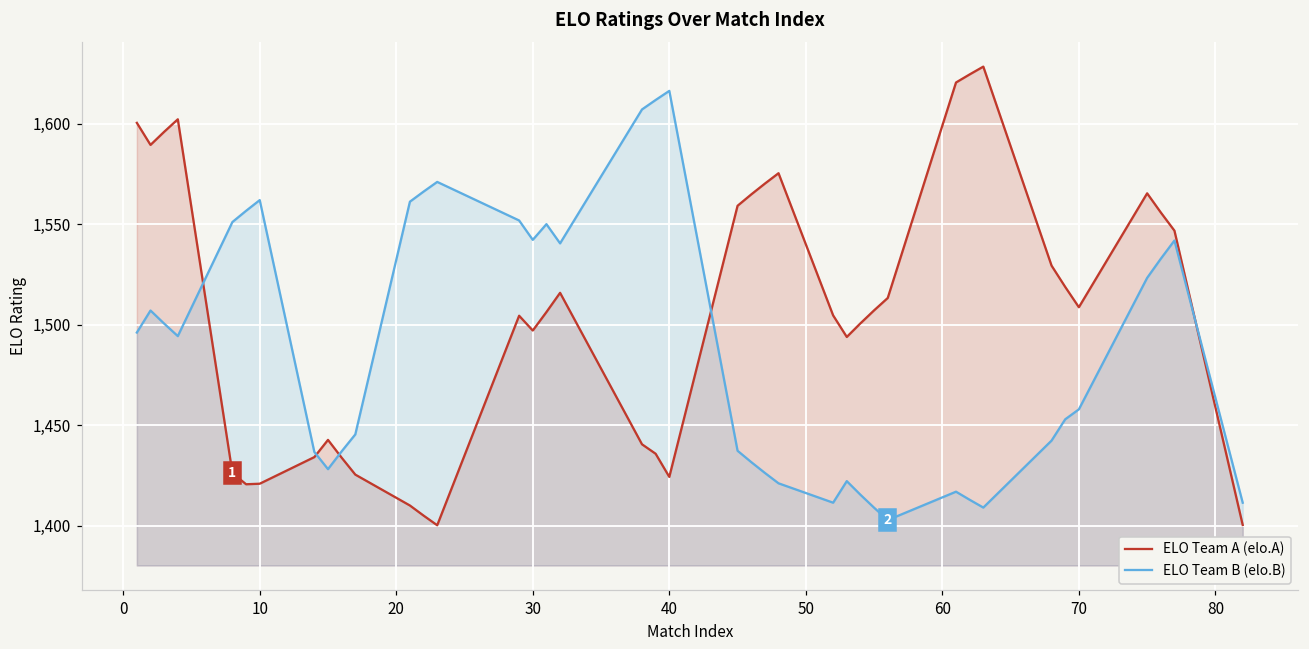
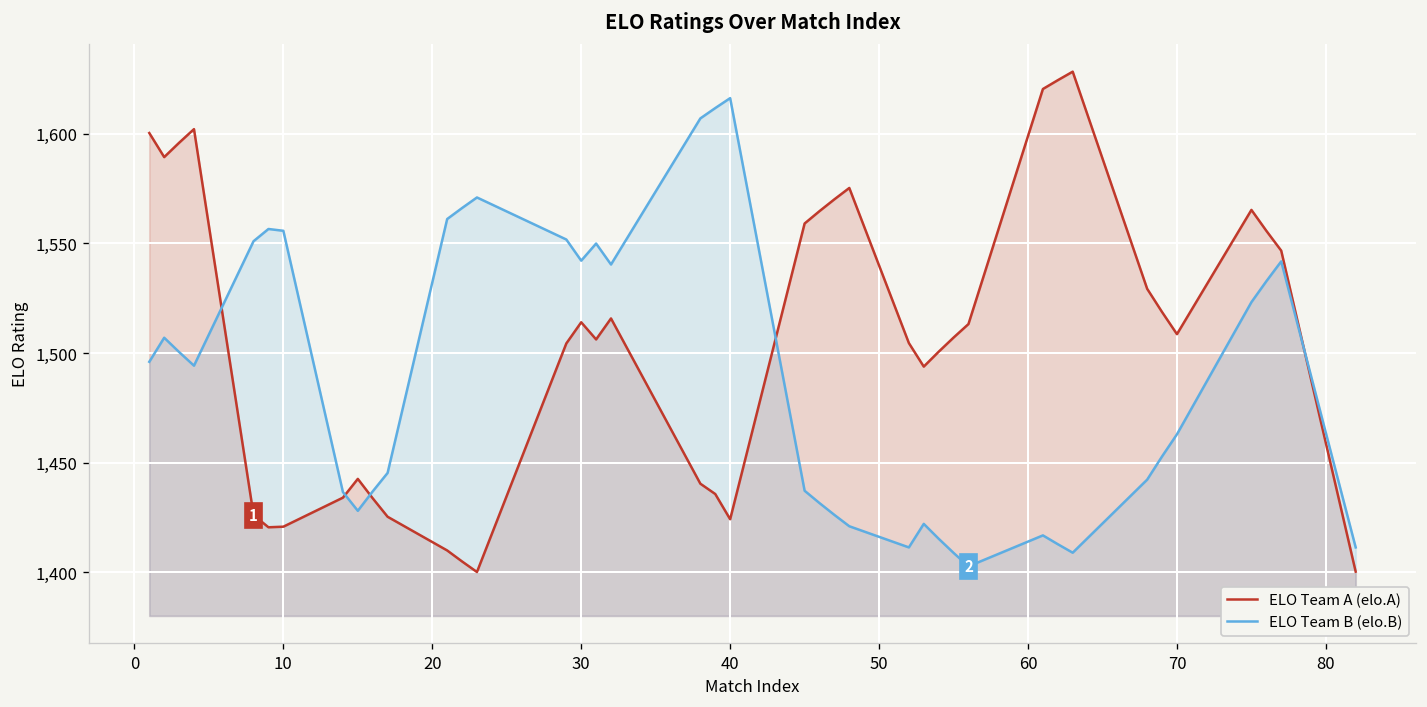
ELO Team B (elo.B), 10: 1,562 -> 1,556
ELO Team A (elo.A), 30: 1,497 -> 1,514
ELO Team B (elo.B), 70: 1,458 -> 1,463
